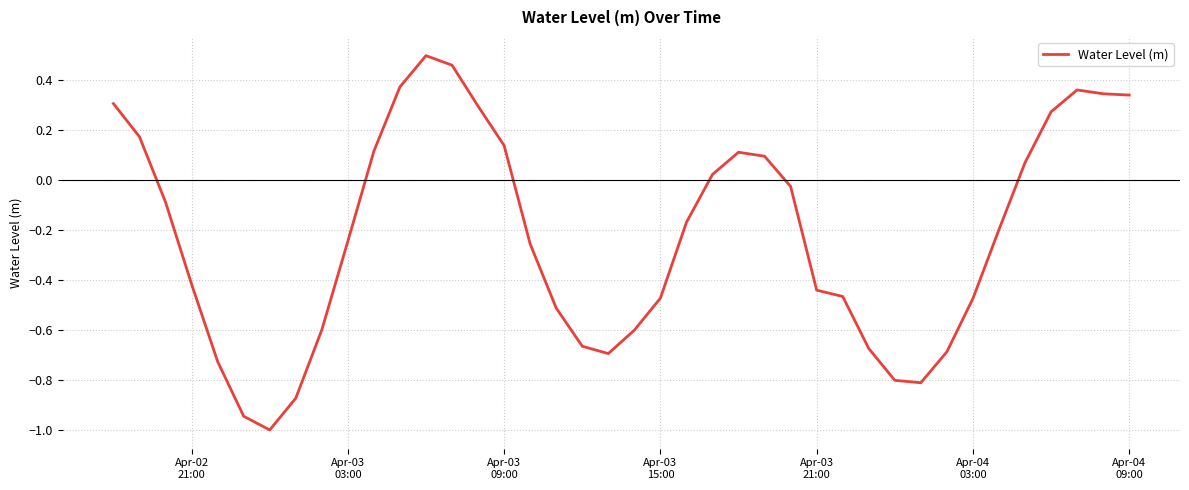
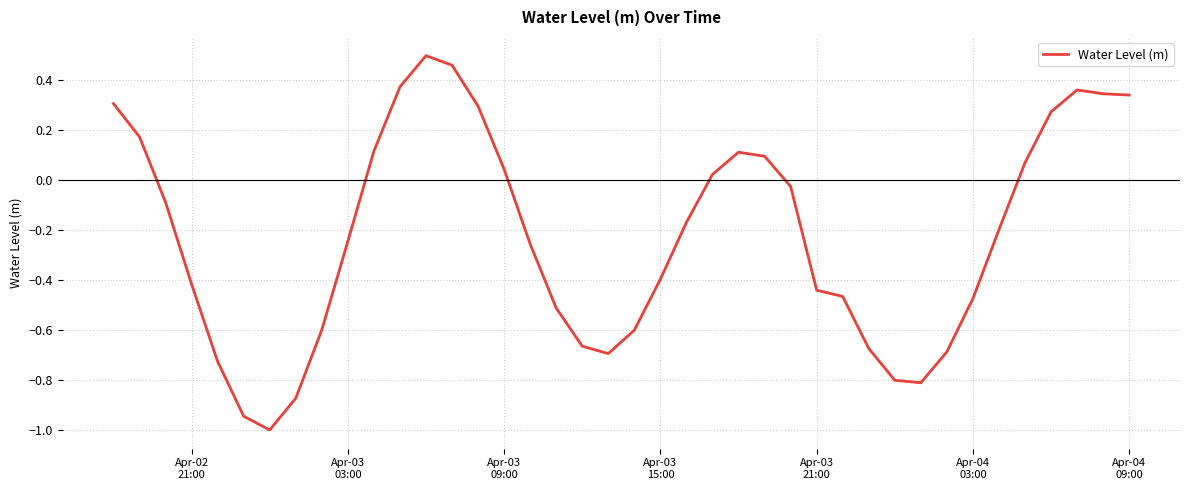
Apr-03 09:00: 0.14 -> 0.04
Apr-03 15:00: -0.47 -> -0.40
